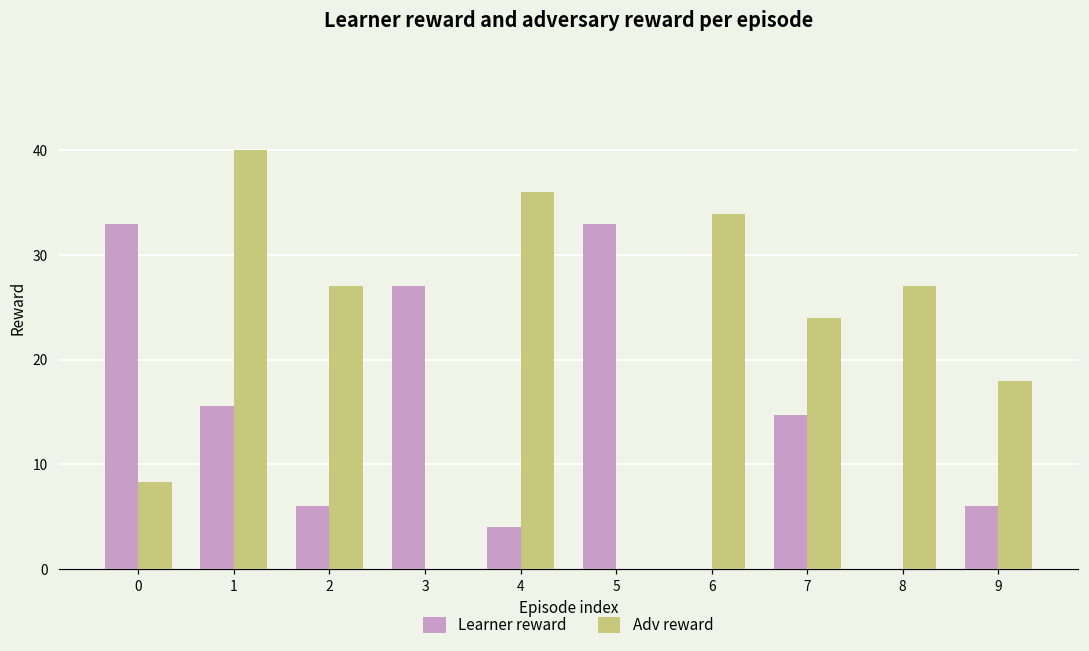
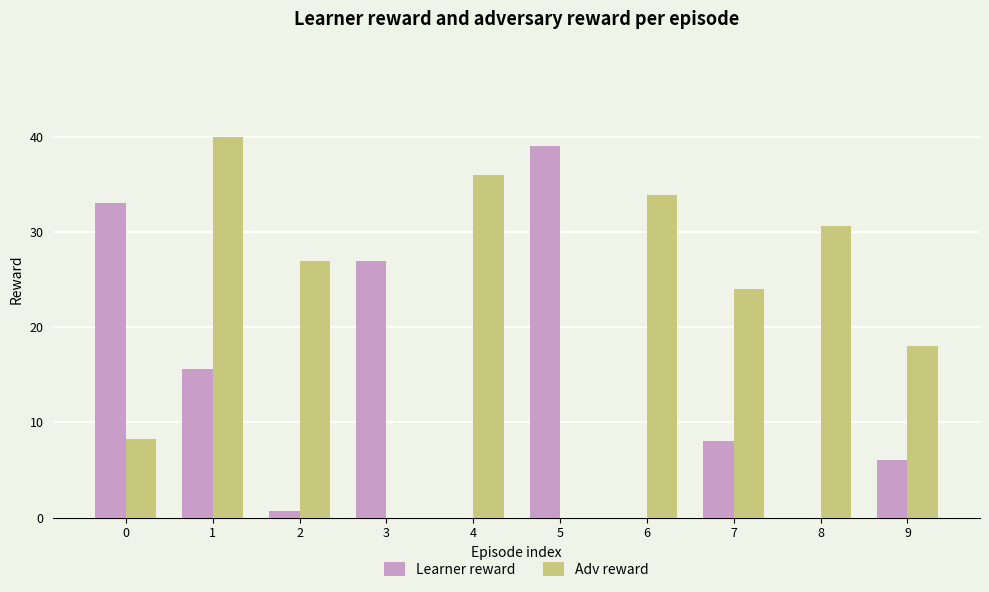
Learner reward, 2: 6 -> 1
Learner reward, 4: 4 -> 0
Learner reward, 5: 33 -> 39
Learner reward, 7: 15 -> 8
Adv reward, 8: 27 -> 31
